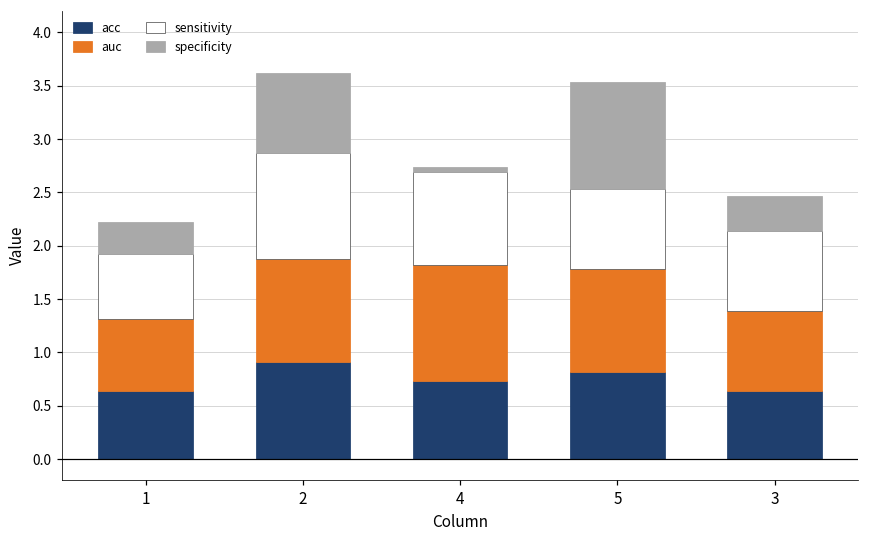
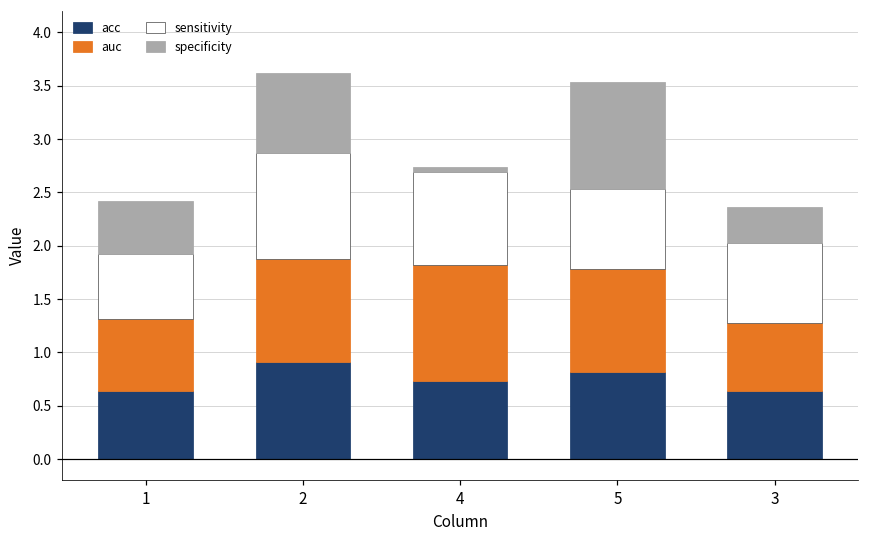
specificity, 1: 0.3 -> 0.5
auc, 3: 0.7 -> 0.6
